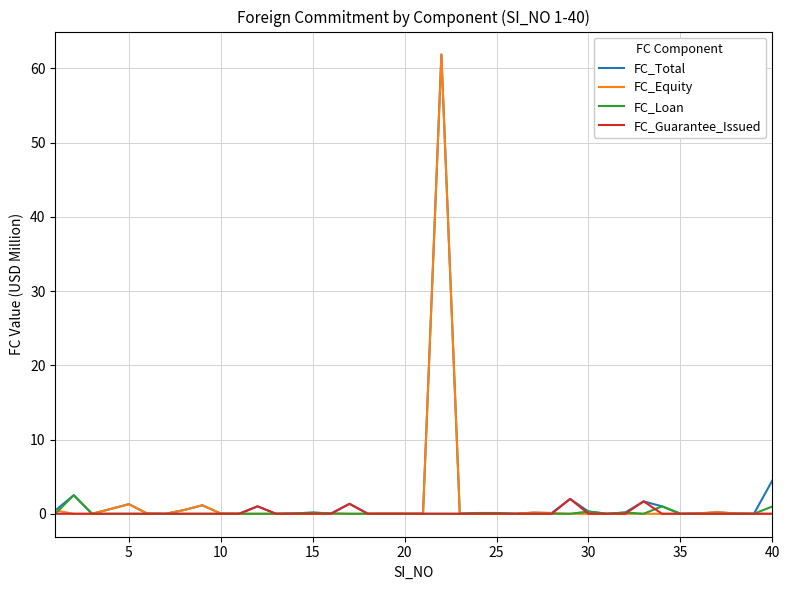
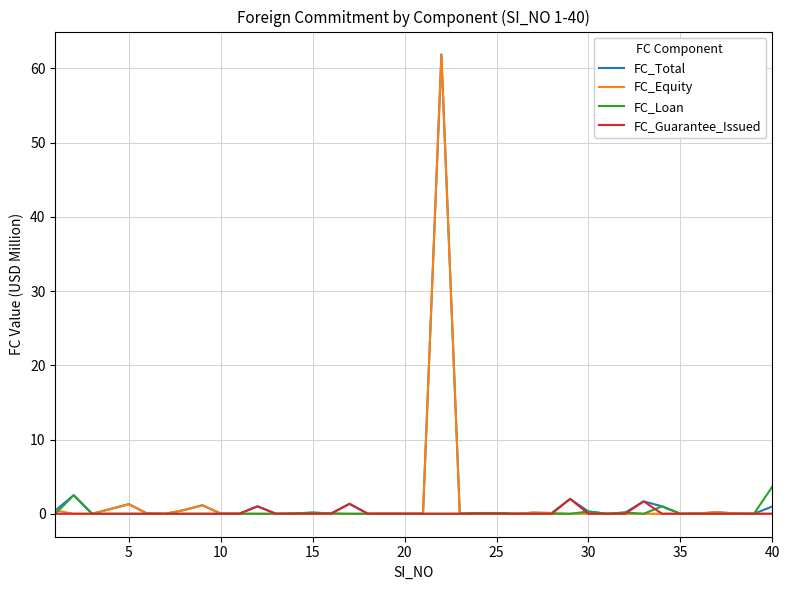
FC_Total, 40: 4 -> 1
FC_Loan, 40: 1 -> 4
